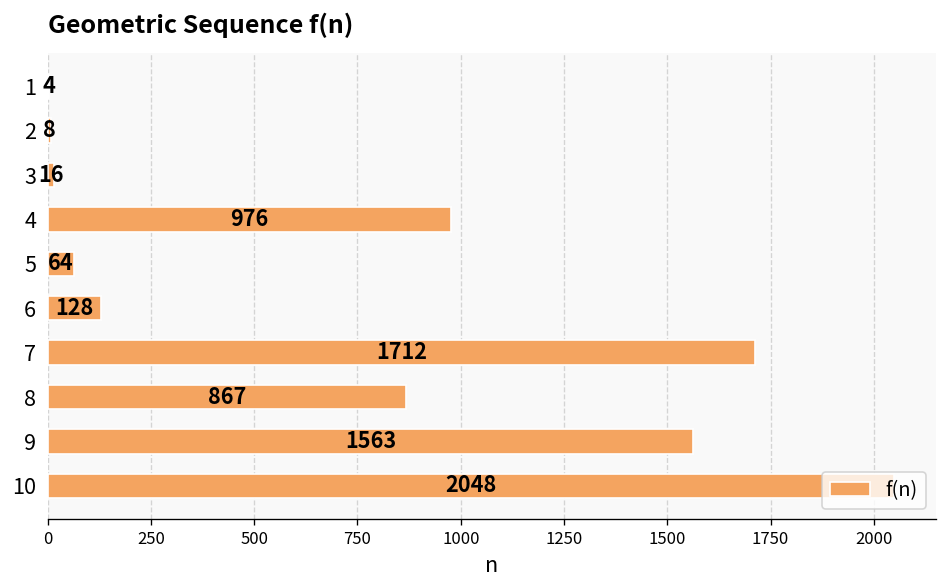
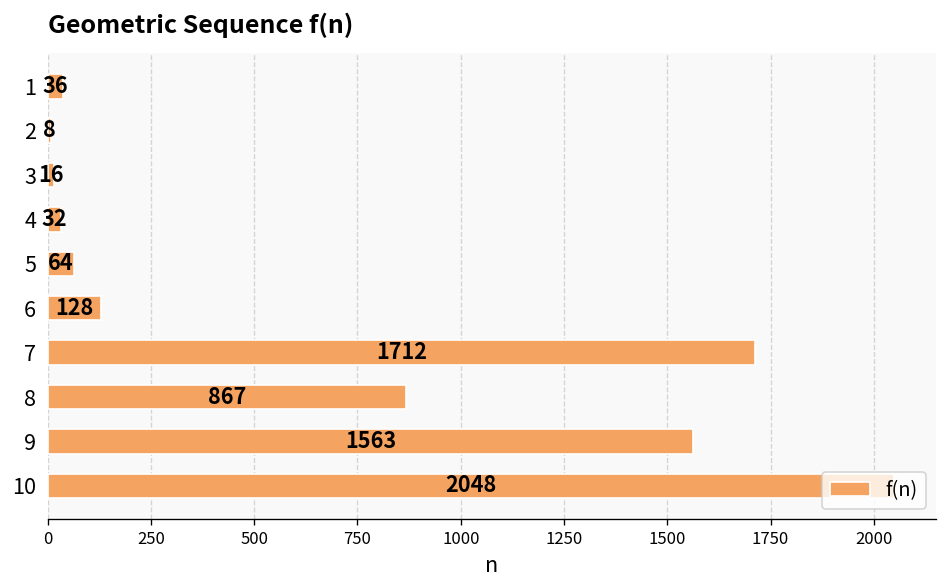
1: 4 -> 36
4: 976 -> 32
